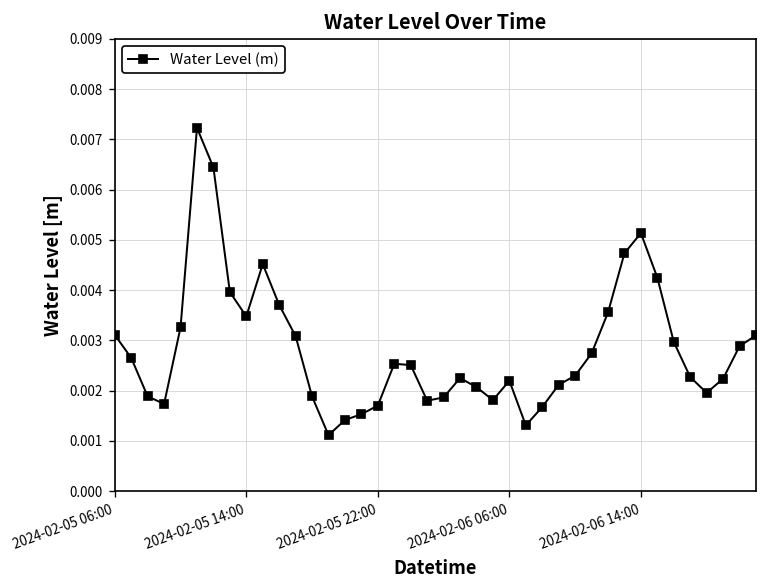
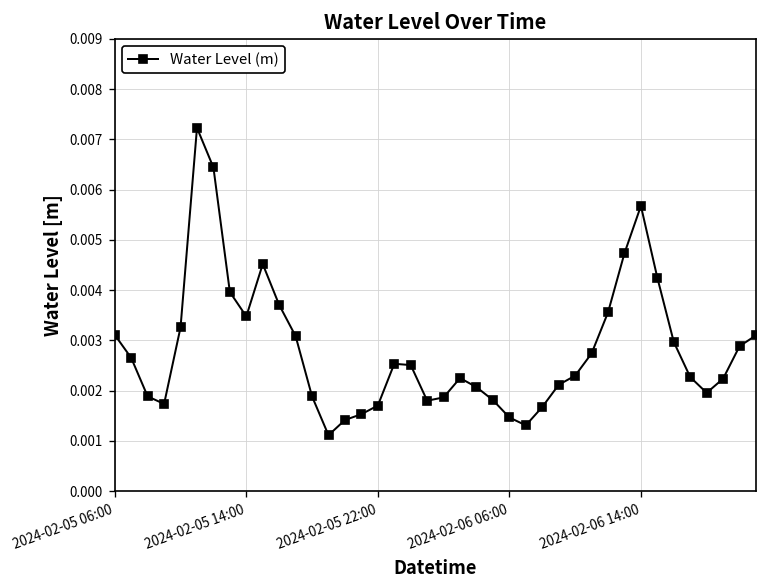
2024-02-06 06:00: 0.0022 -> 0.0015
2024-02-06 14:00: 0.0051 -> 0.0057
